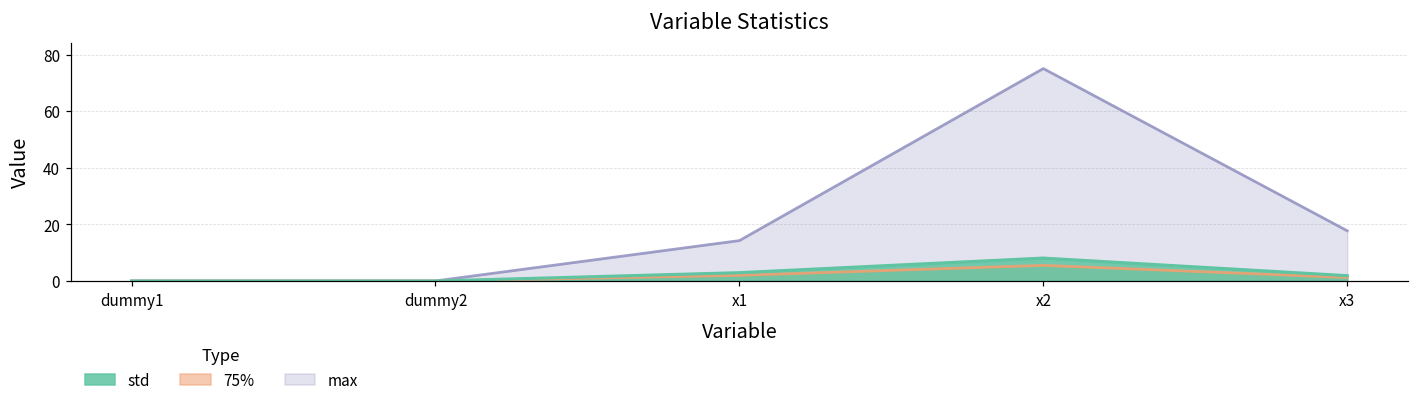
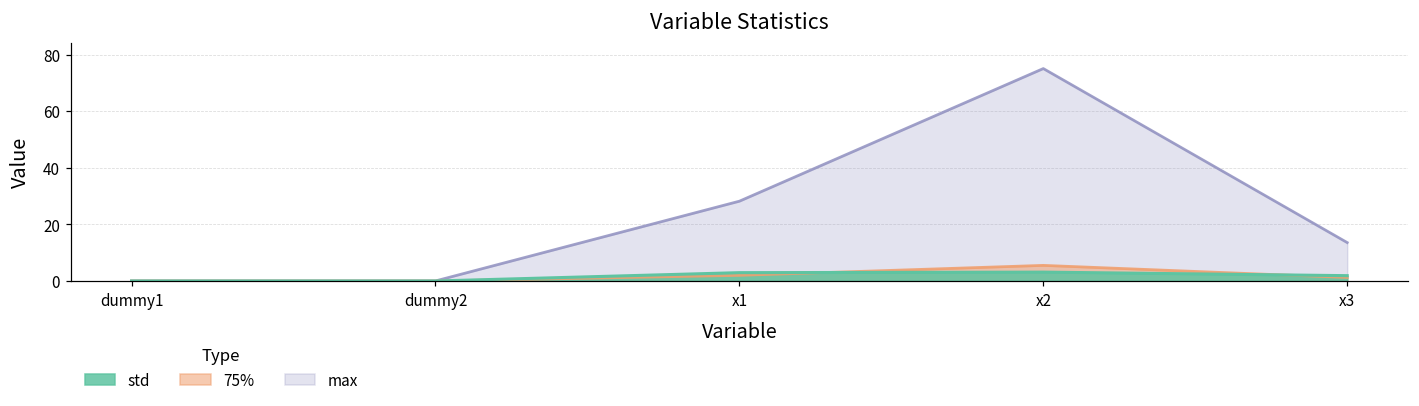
max, x1: 14 -> 28
std, x2: 8 -> 3
max, x3: 18 -> 14
